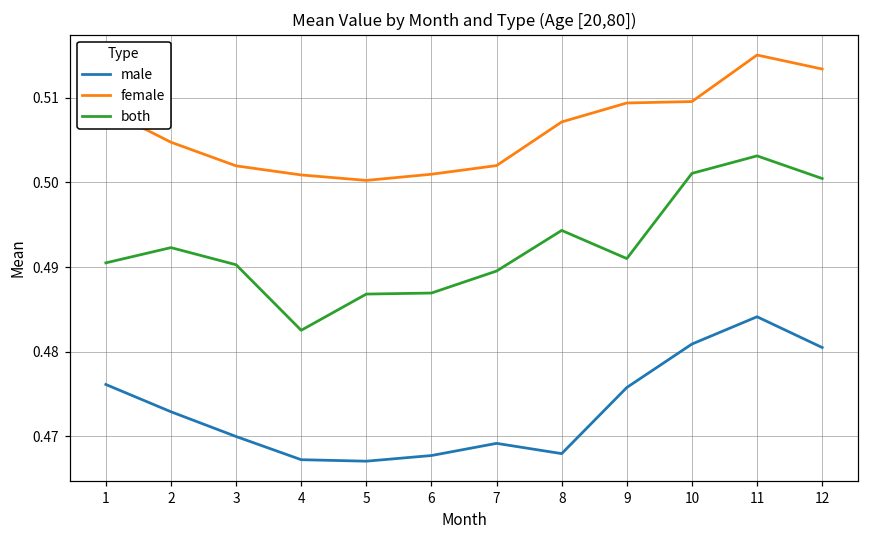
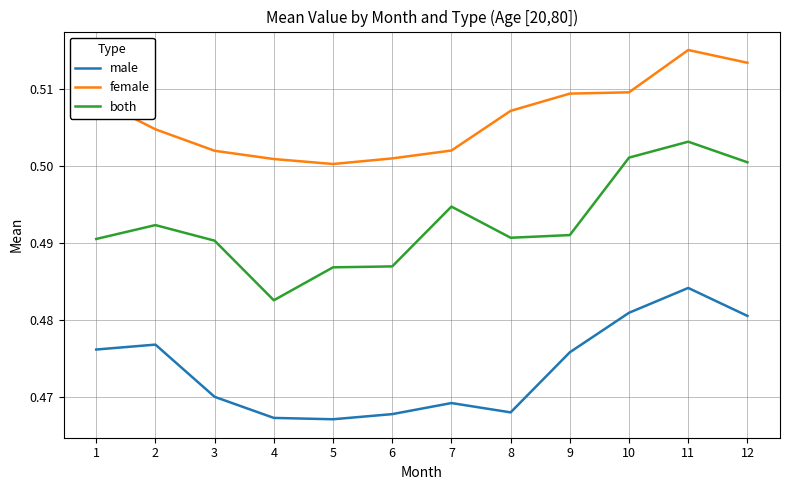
male, 2: 0.473 -> 0.477
both, 7: 0.490 -> 0.495
both, 8: 0.494 -> 0.491
